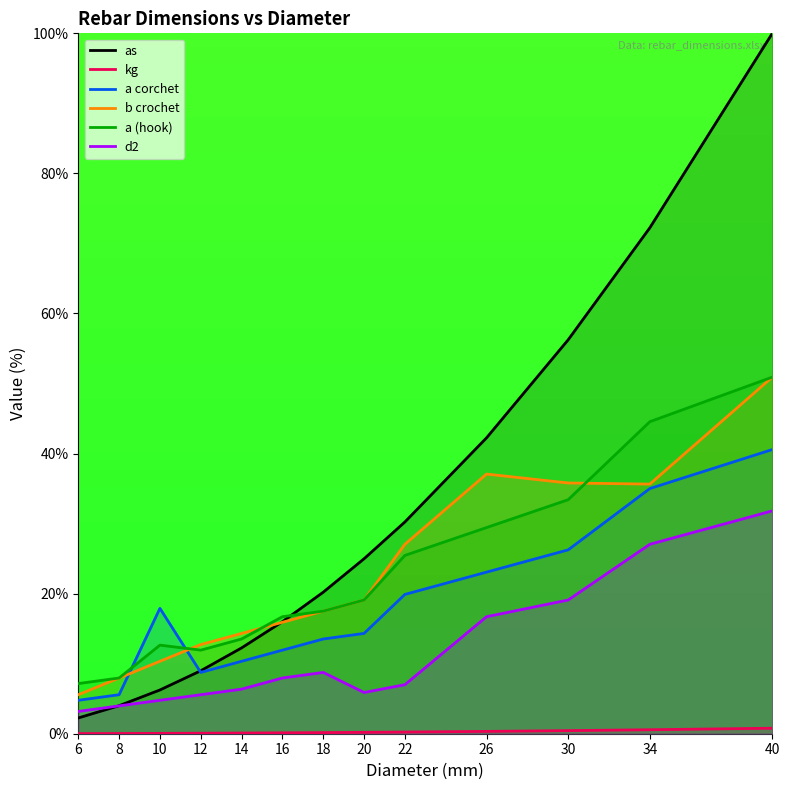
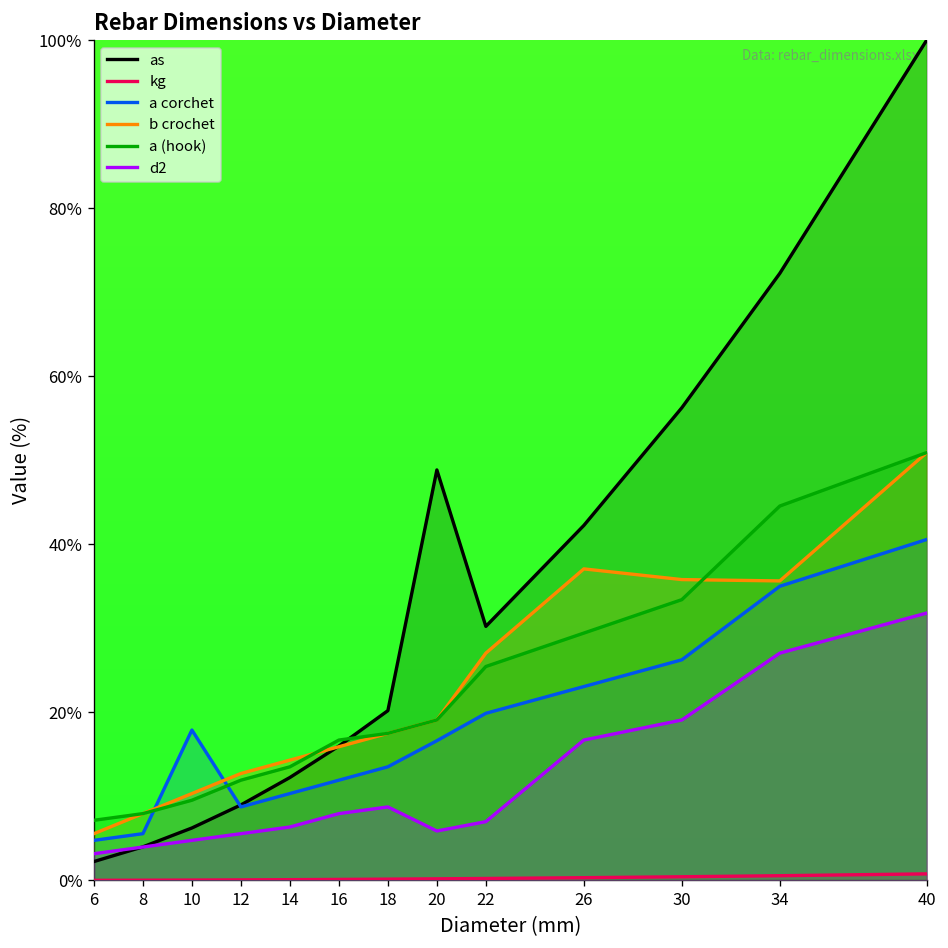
a (hook), 10: 13% -> 10%
as, 20: 25% -> 49%
a corchet, 20: 14% -> 17%
